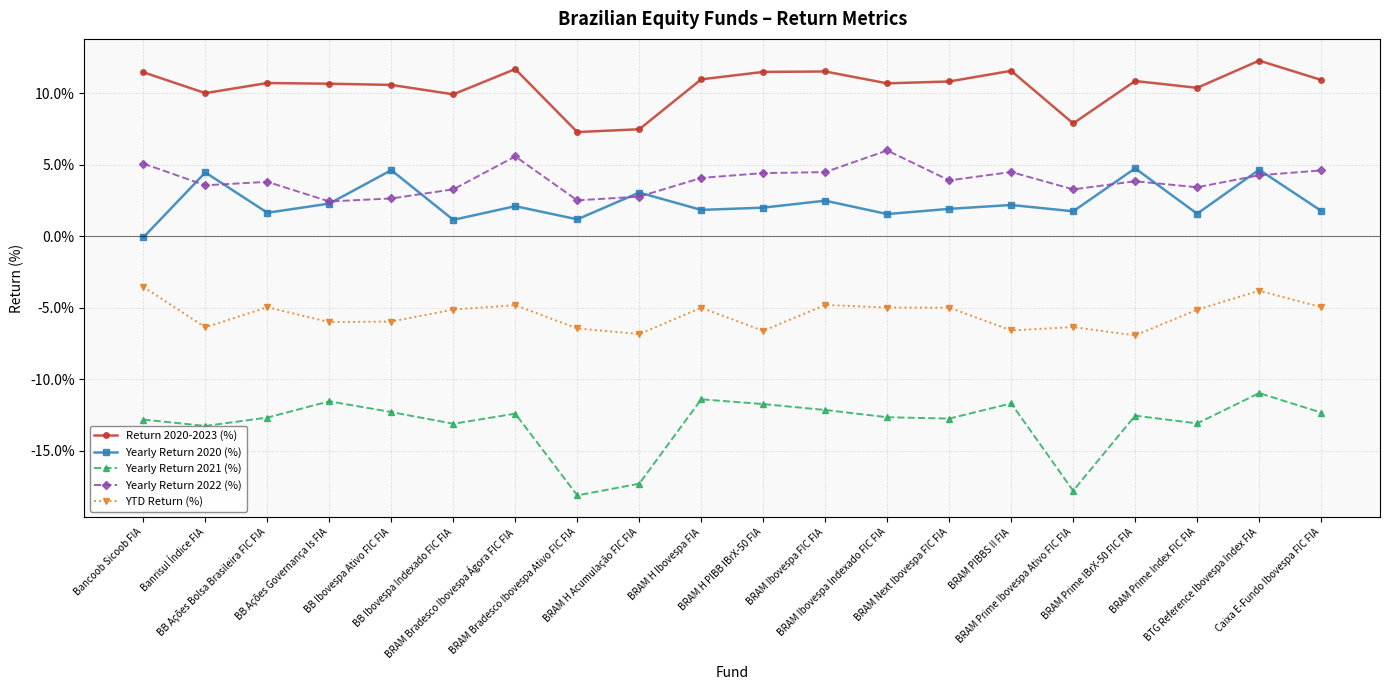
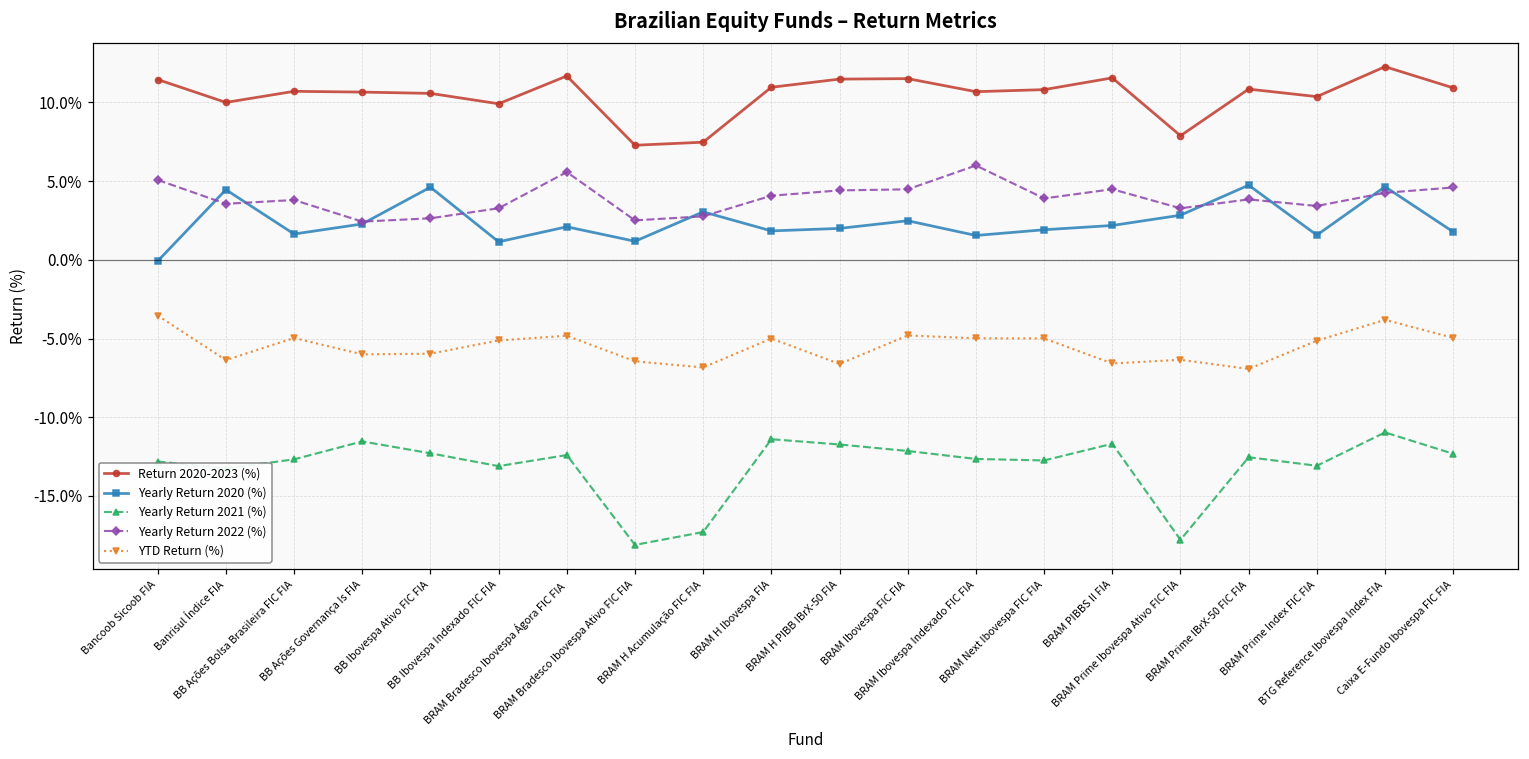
Yearly Return 2020 (%), BRAM Prime Ibovespa Ativo FIC FIA: 1.7% -> 2.8%
